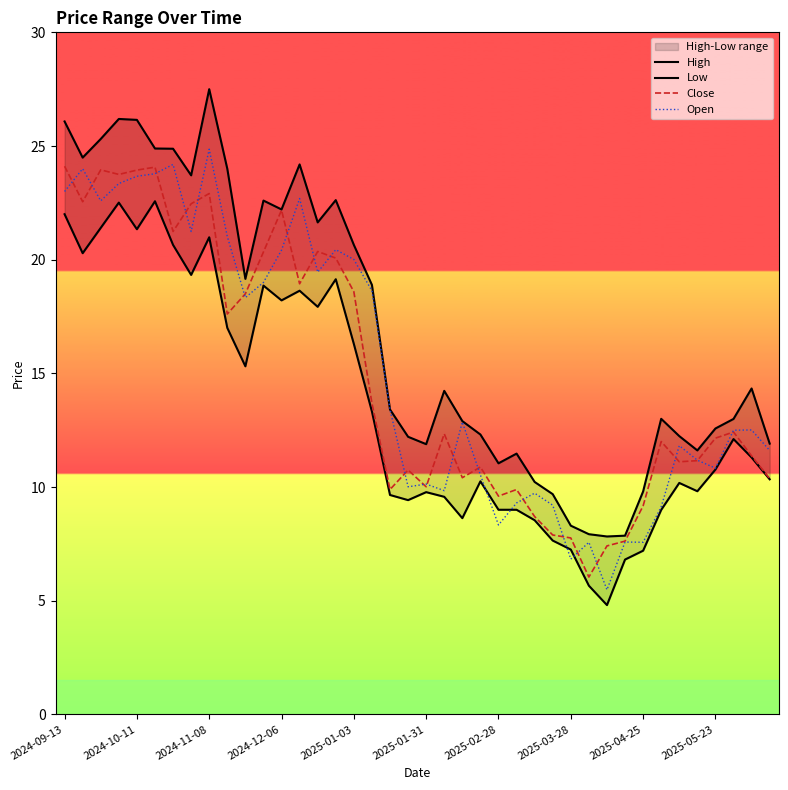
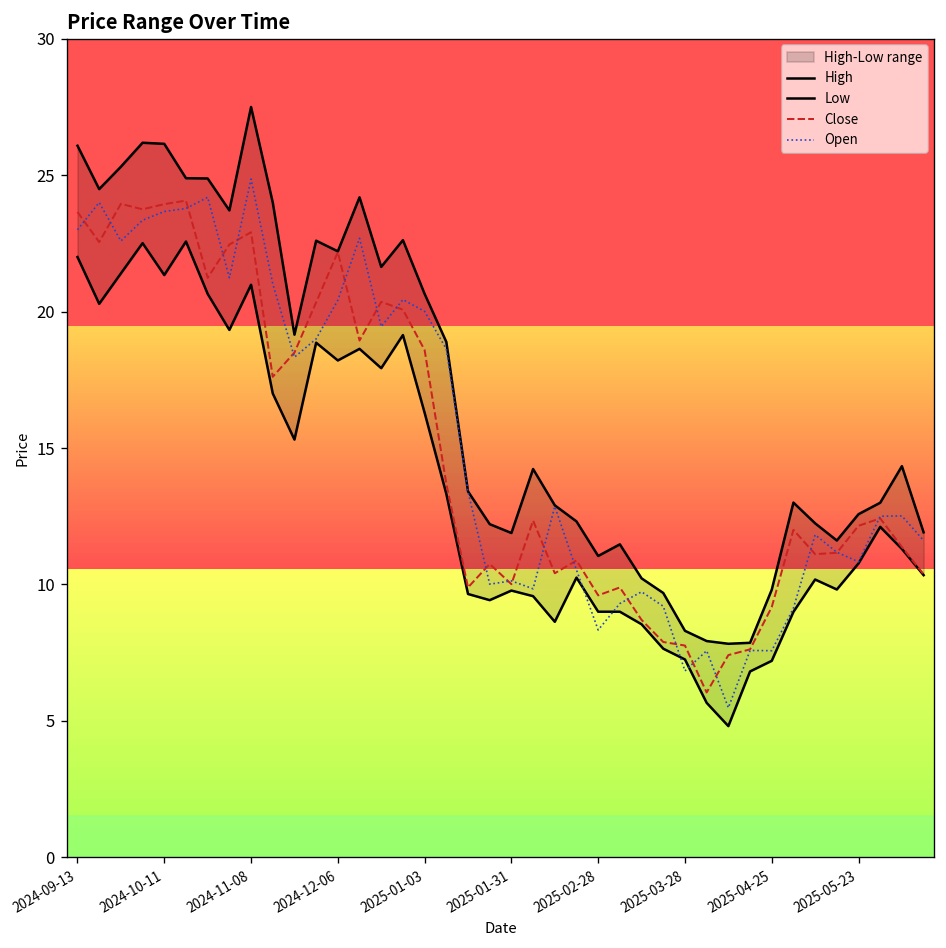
Close, 2024-09-13: 24.1 -> 23.7
